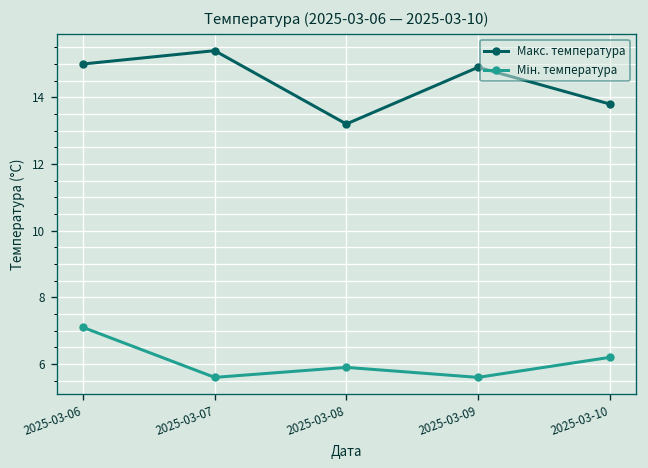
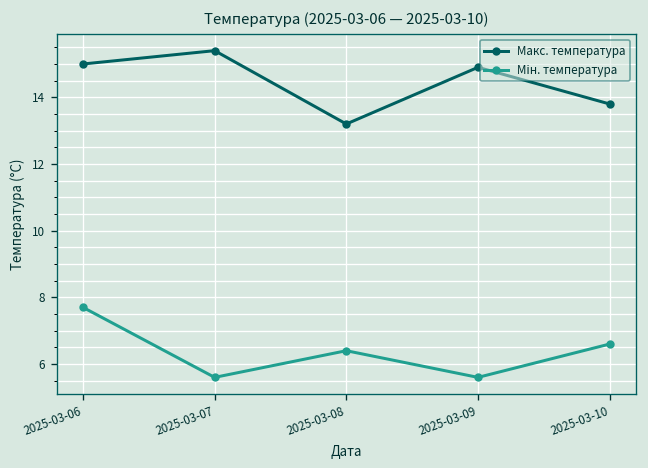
Мін. температура, 2025-03-06: 7.1 -> 7.7
Мін. температура, 2025-03-08: 5.9 -> 6.4
Мін. температура, 2025-03-10: 6.2 -> 6.6
